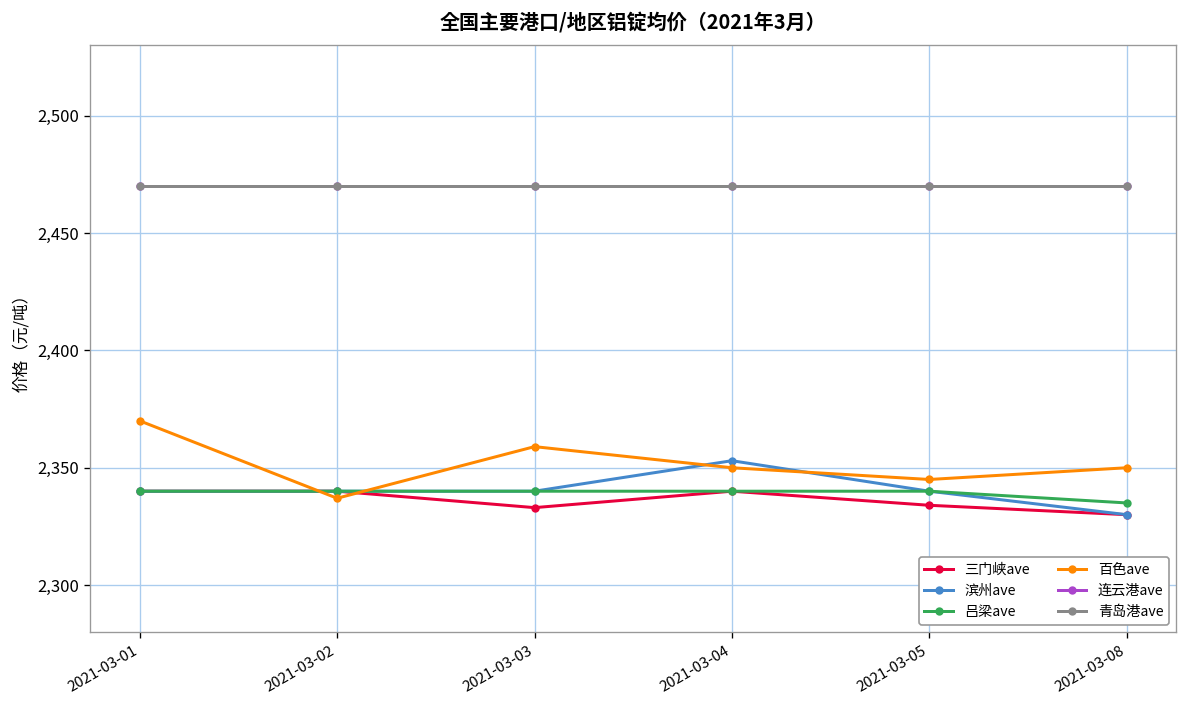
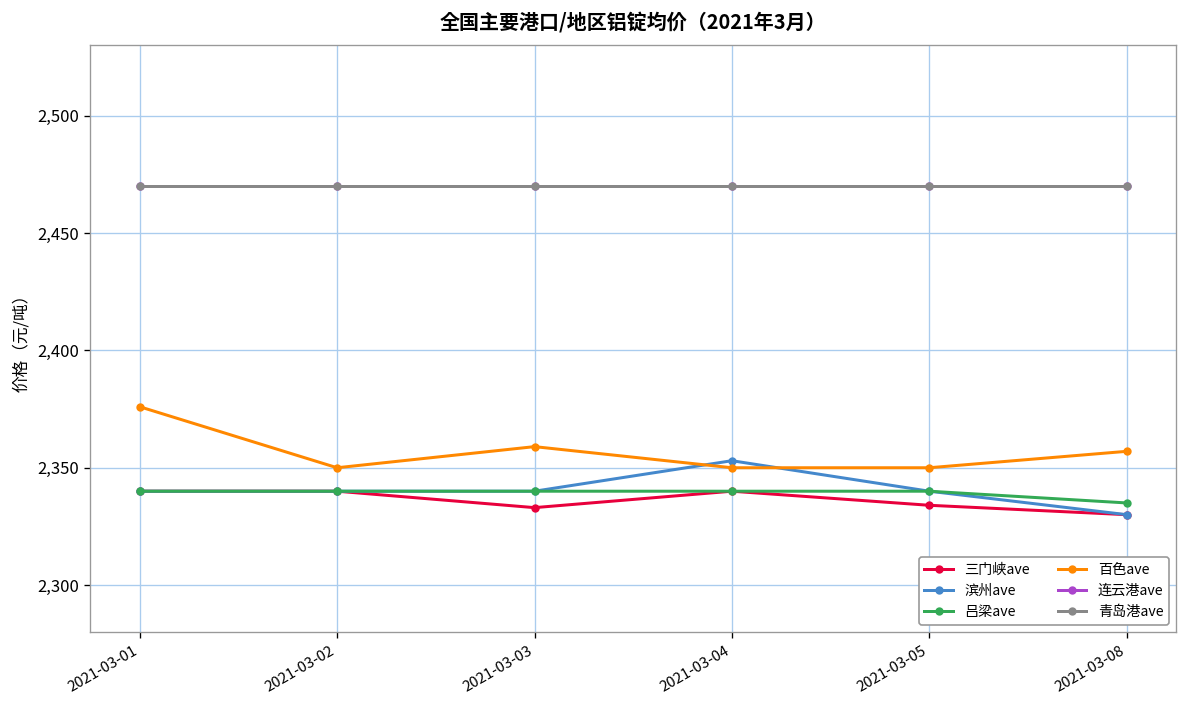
百色ave, 2021-03-01: 2,370 -> 2,376
百色ave, 2021-03-02: 2,337 -> 2,350
百色ave, 2021-03-05: 2,345 -> 2,350
百色ave, 2021-03-08: 2,350 -> 2,357
